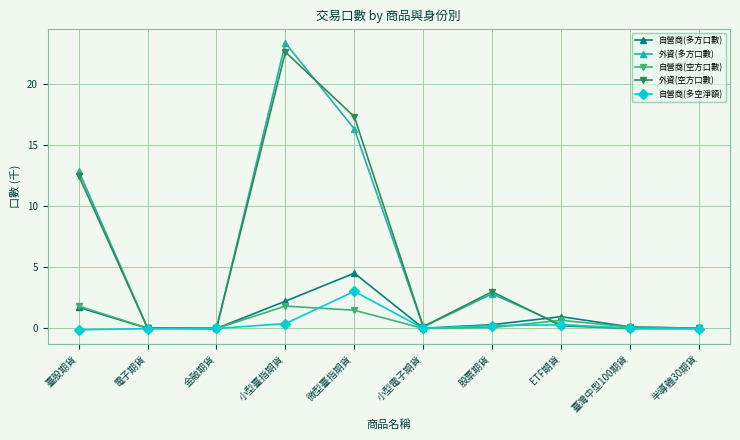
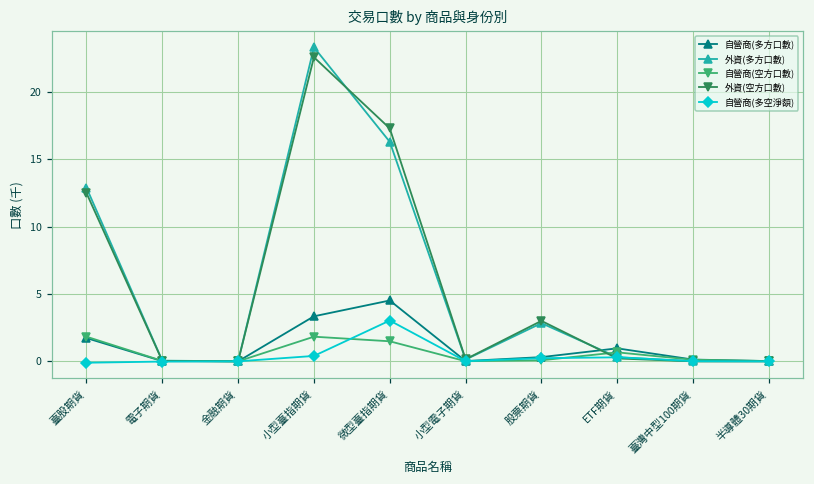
自營商(多方口數), 小型臺指期貨: 2.2 -> 3.3
